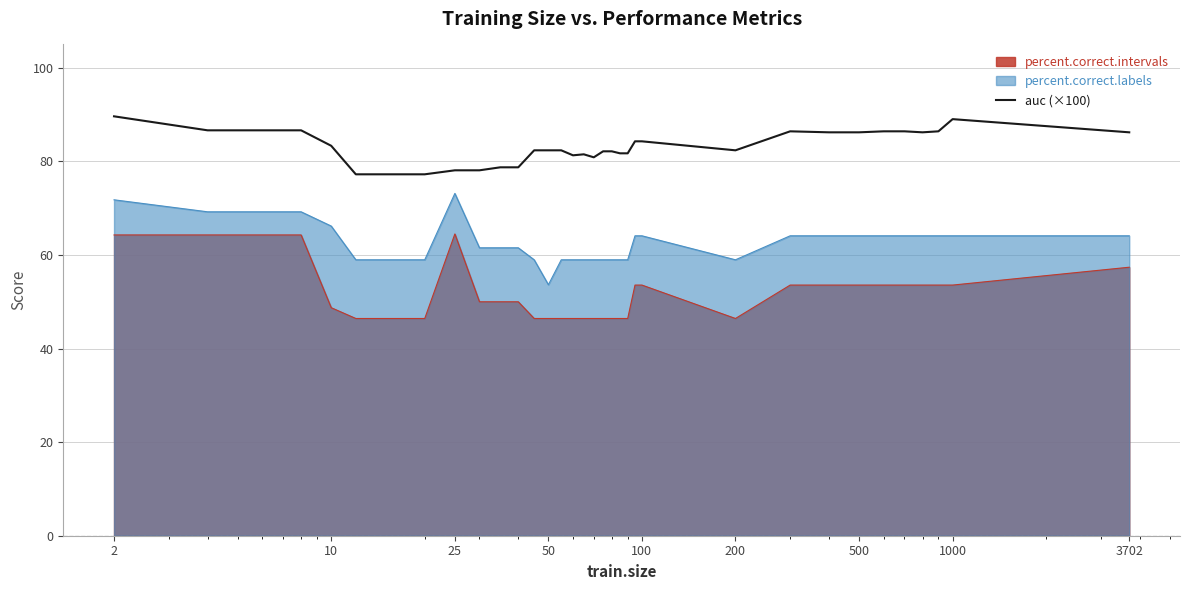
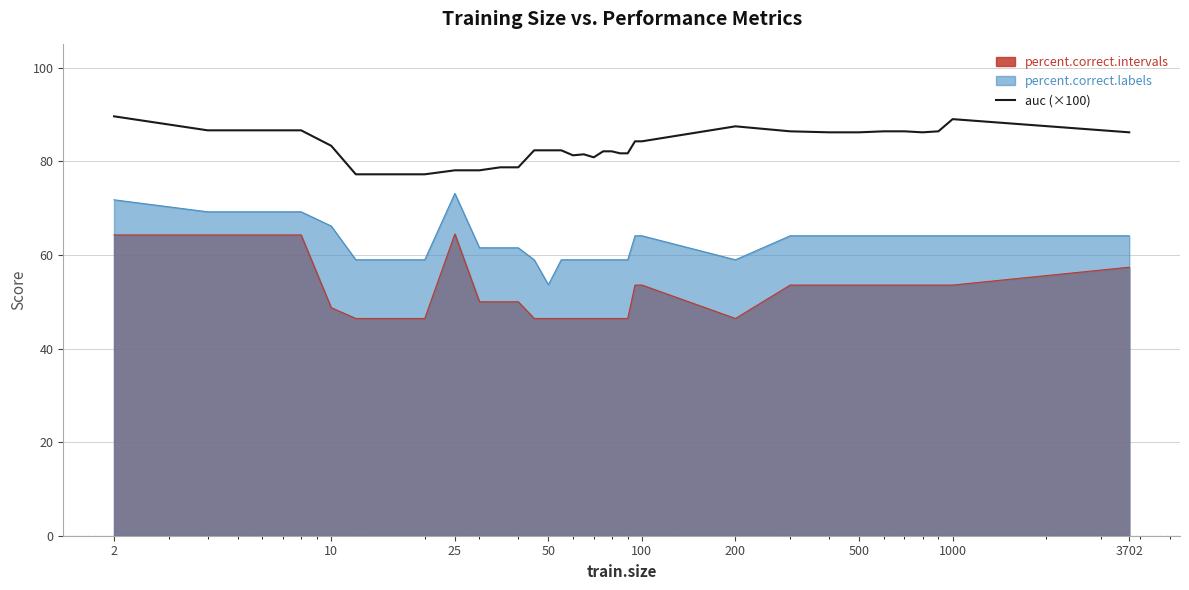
auc (×100), 200: 82 -> 88
